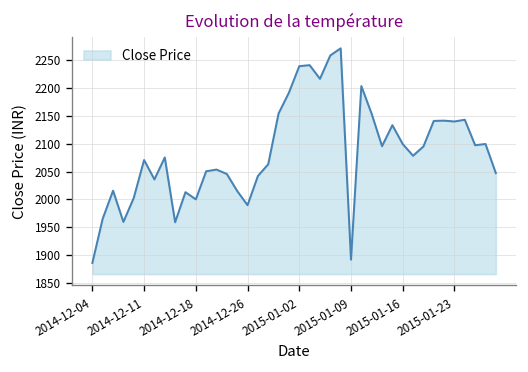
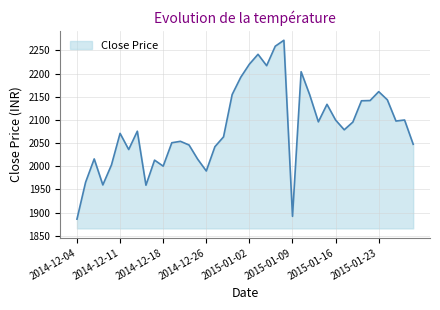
2015-01-02: 2240 -> 2220
2015-01-23: 2140 -> 2160
